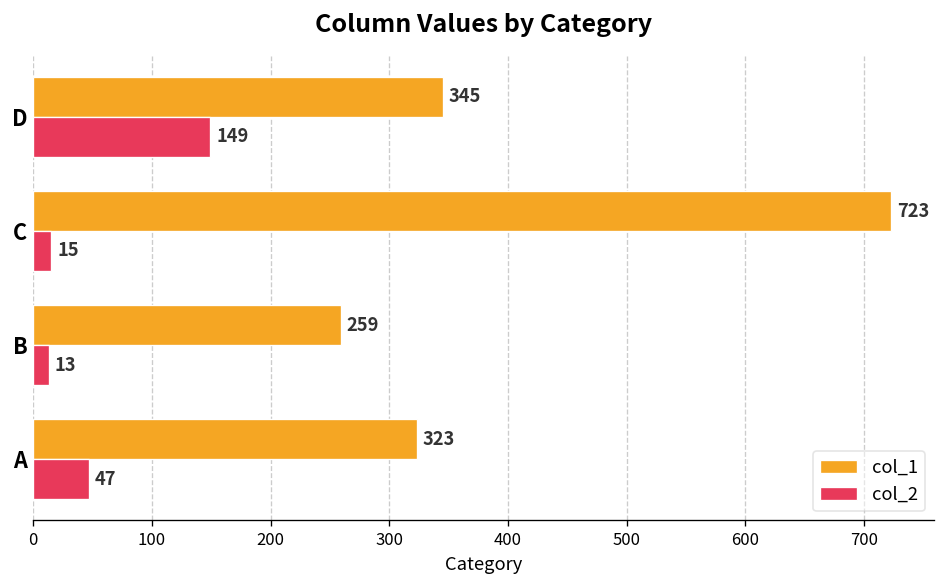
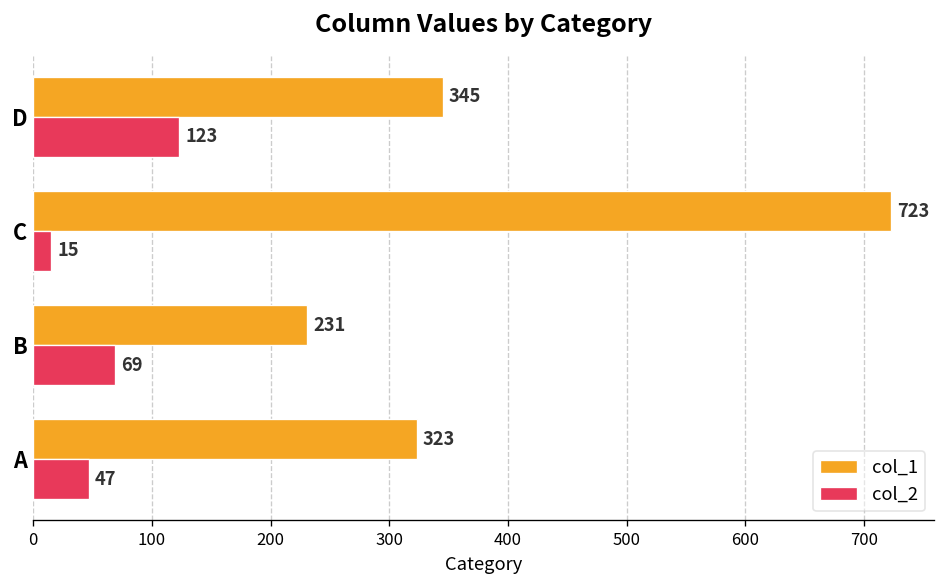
col_2, D: 149 -> 123
col_1, B: 259 -> 231
col_2, B: 13 -> 69
